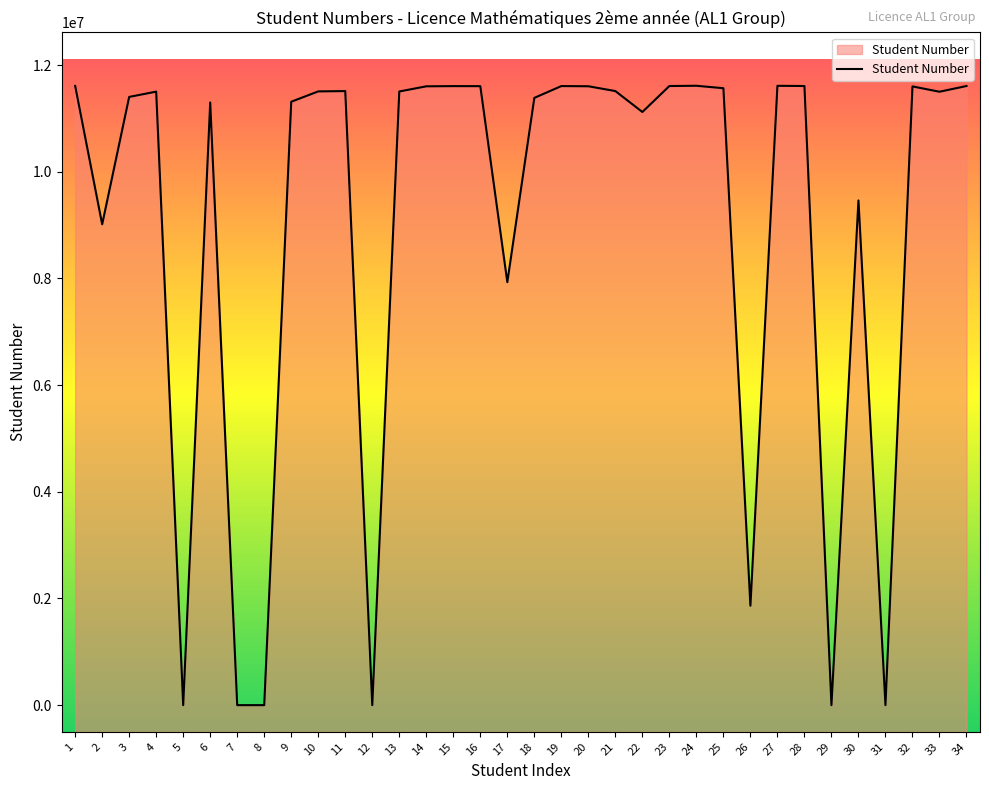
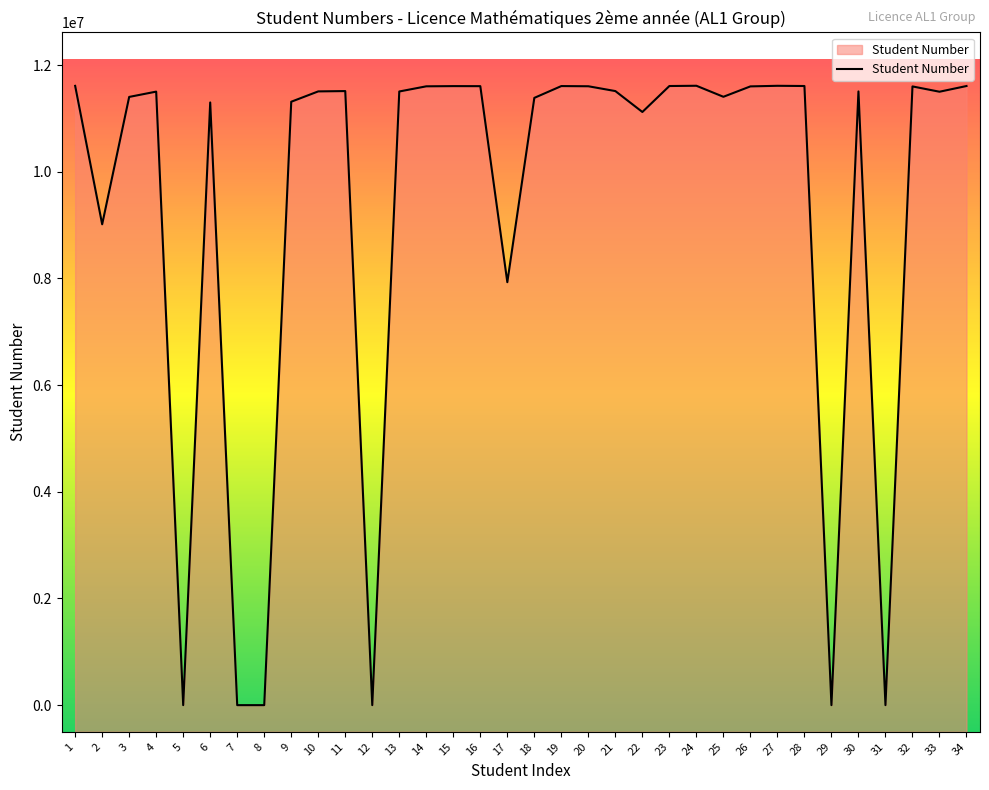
25: 11600000 -> 11400000
26: 1900000 -> 11600000
30: 9500000 -> 11500000
